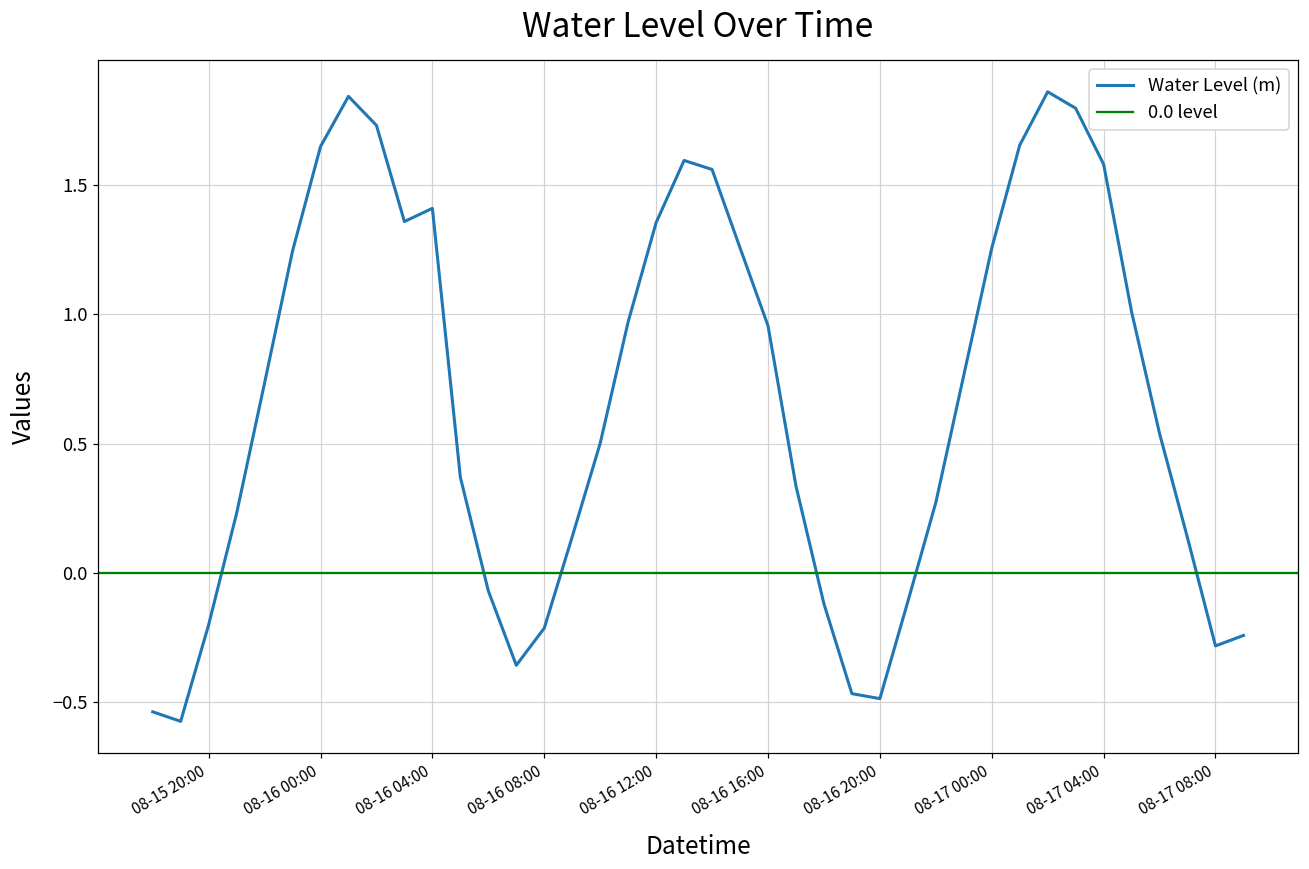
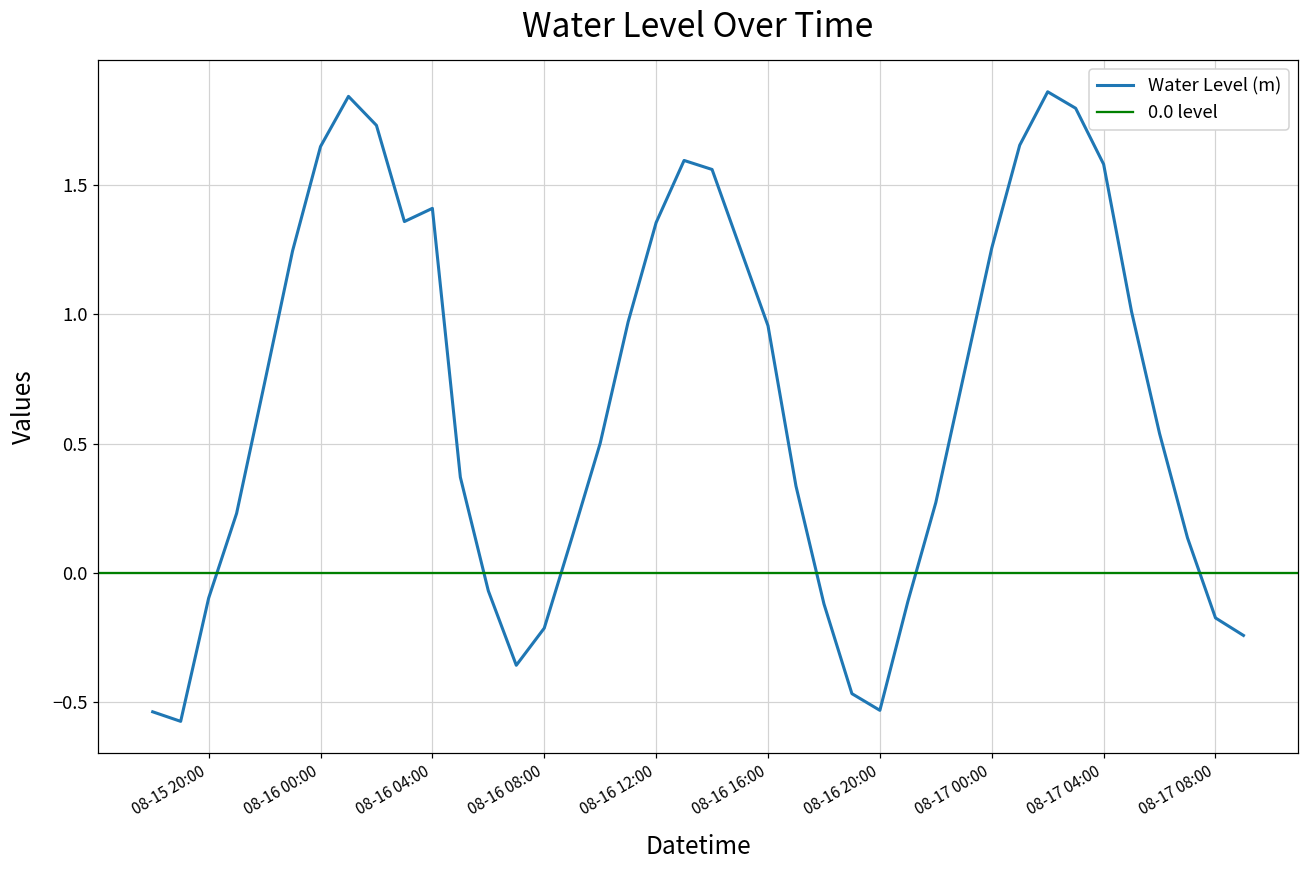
08-15 20:00: -0.20 -> -0.10
08-16 20:00: -0.49 -> -0.53
08-17 08:00: -0.28 -> -0.17
